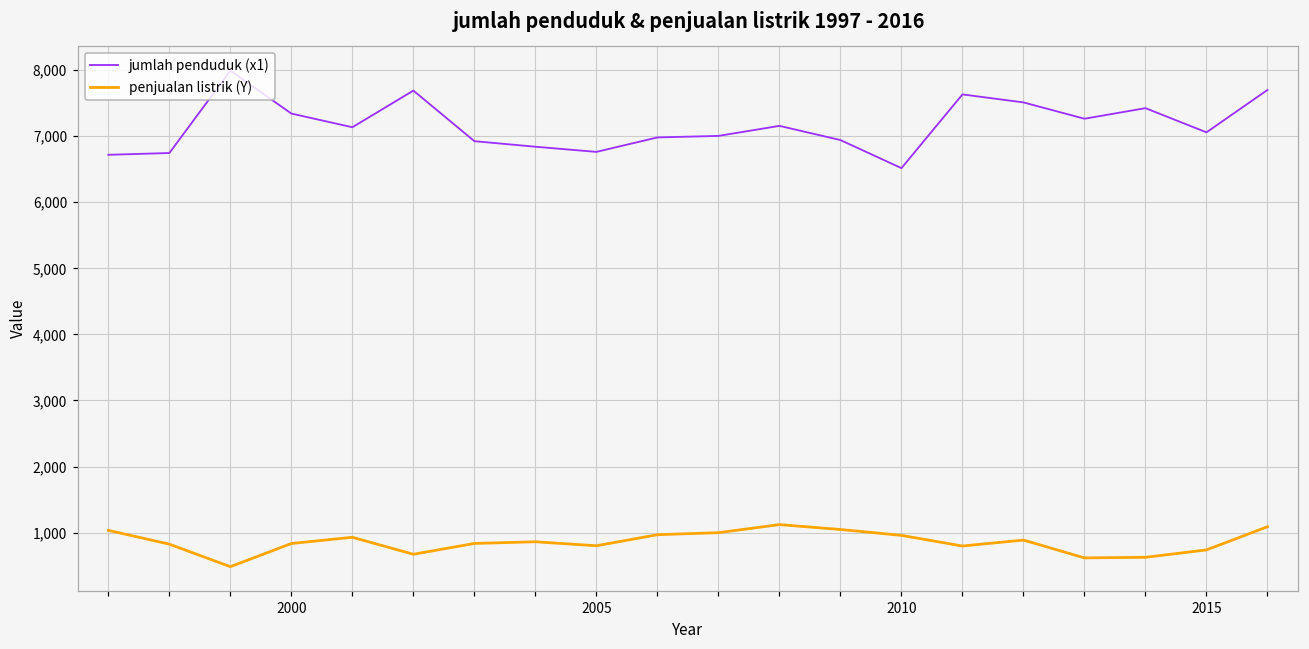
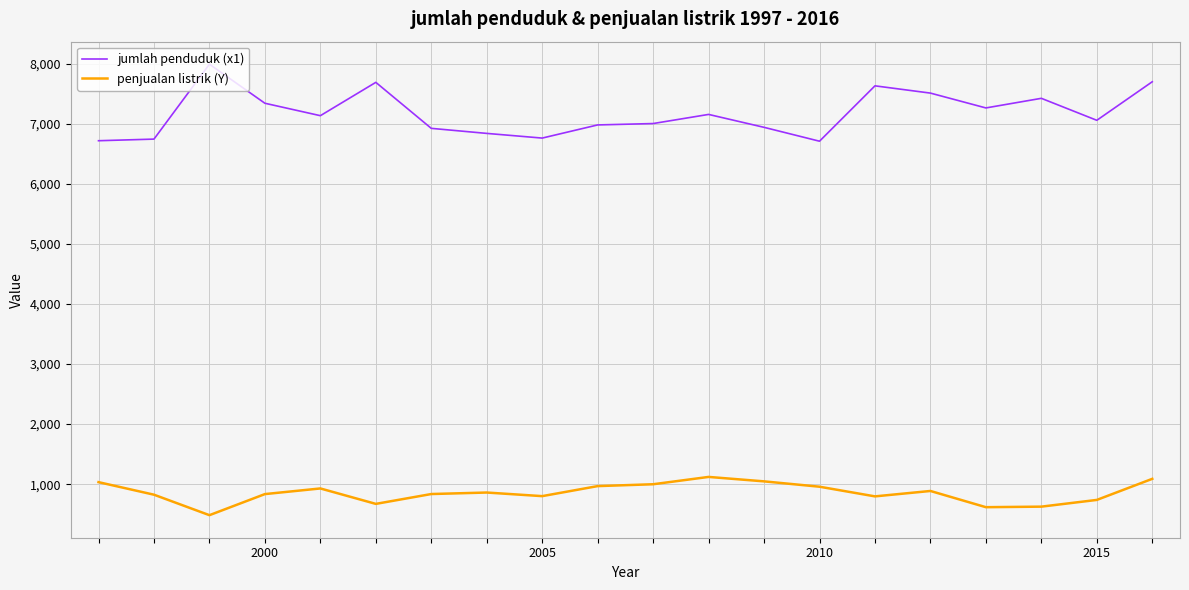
jumlah penduduk (x1), 2010: 6,500 -> 6,700
